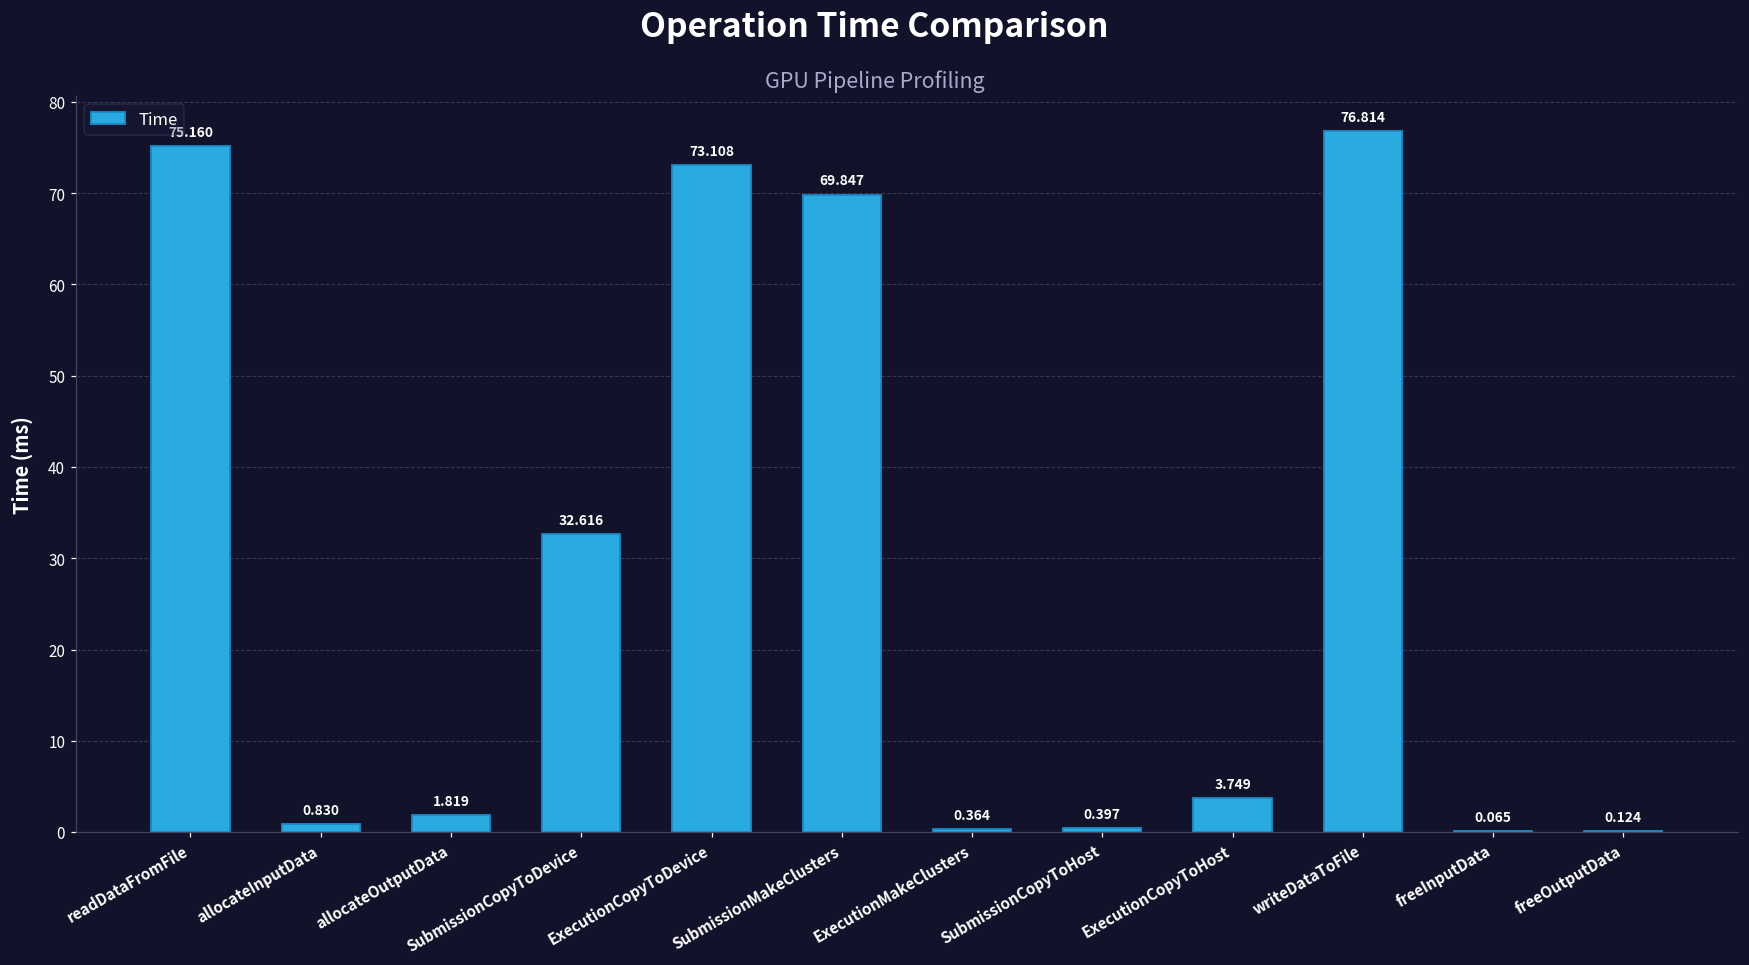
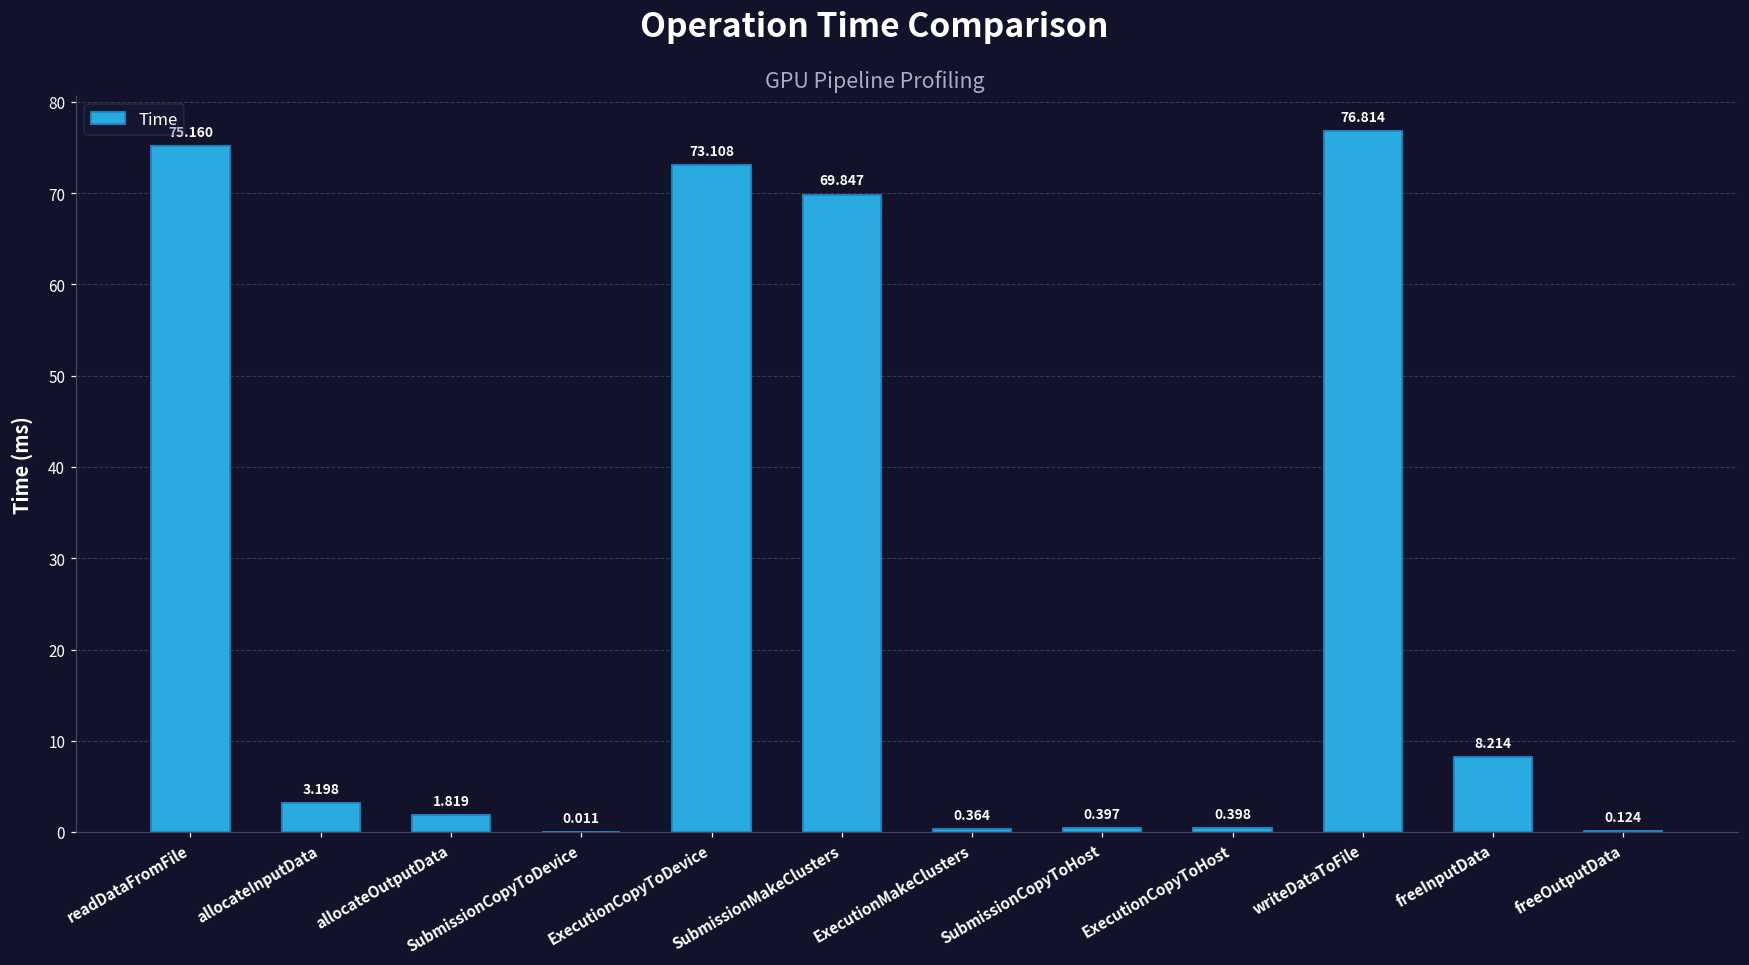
allocateInputData: 0.830 -> 3.198
SubmissionCopyToDevice: 32.616 -> 0.011
ExecutionCopyToHost: 3.749 -> 0.398
freeInputData: 0.065 -> 8.214
